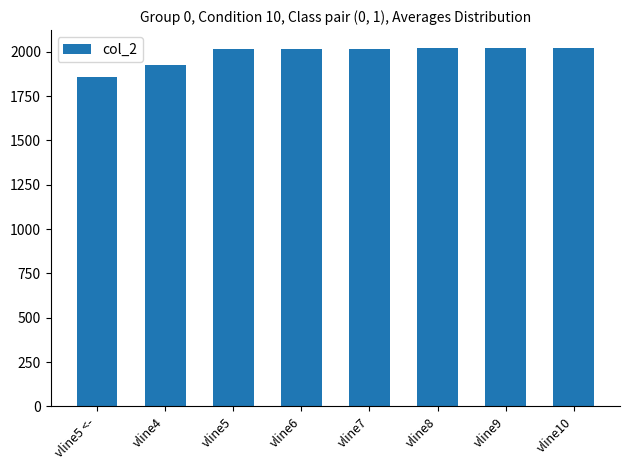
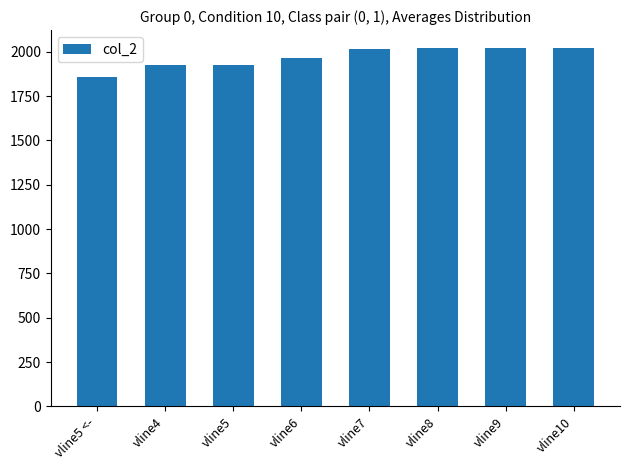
vline5: 2020 -> 1920
vline6: 2020 -> 1960
